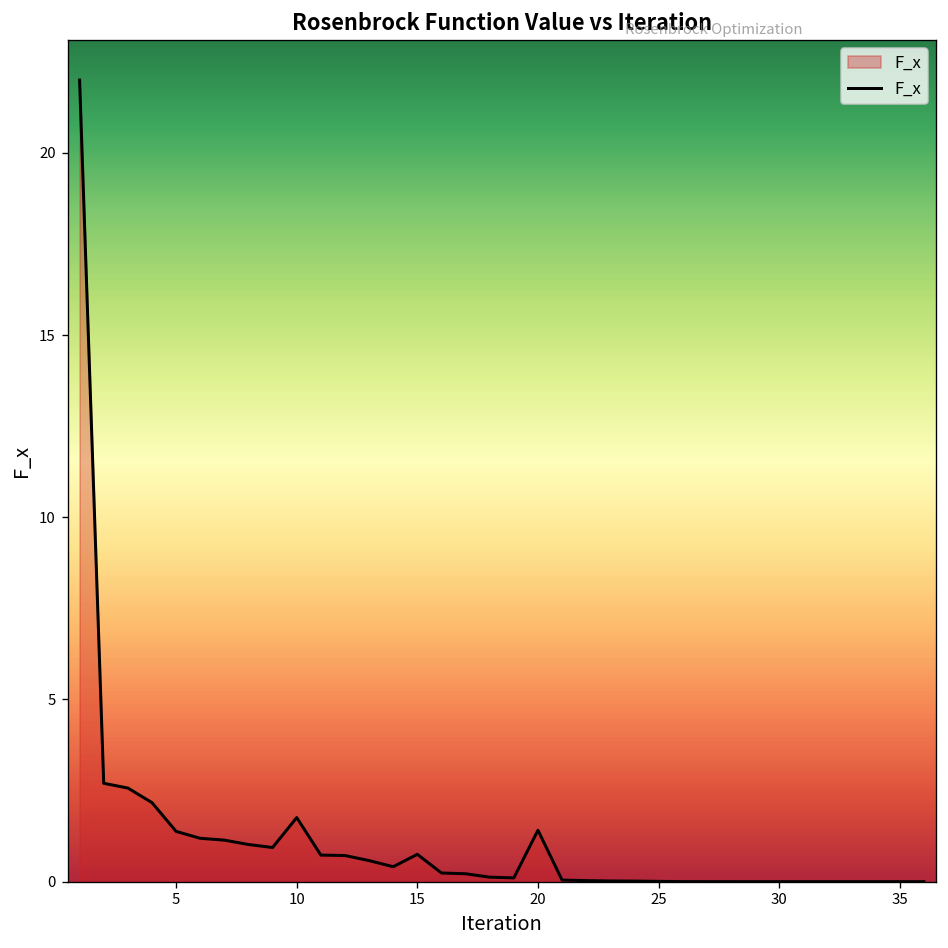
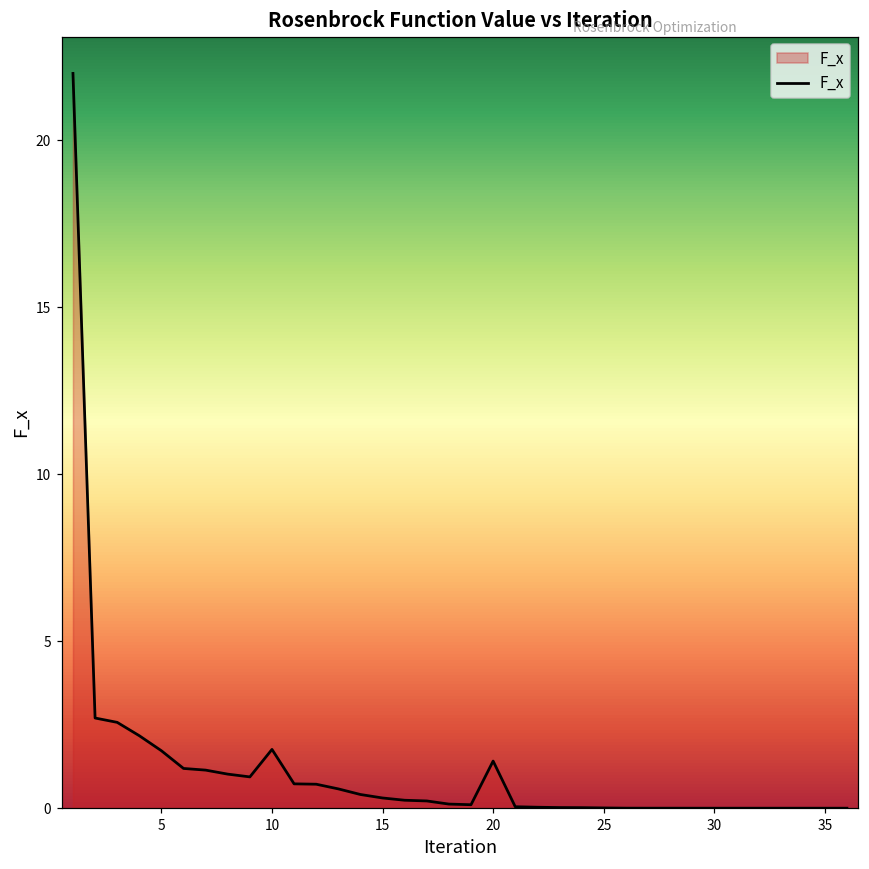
5: 1.4 -> 1.7
15: 0.8 -> 0.3
